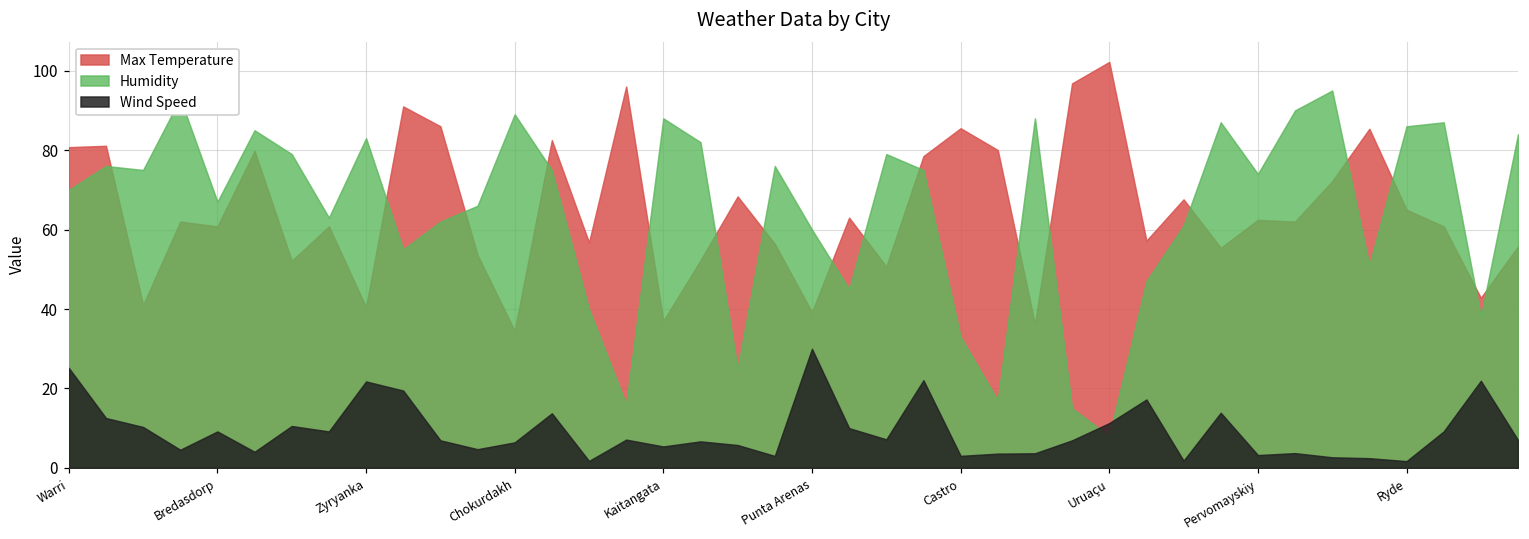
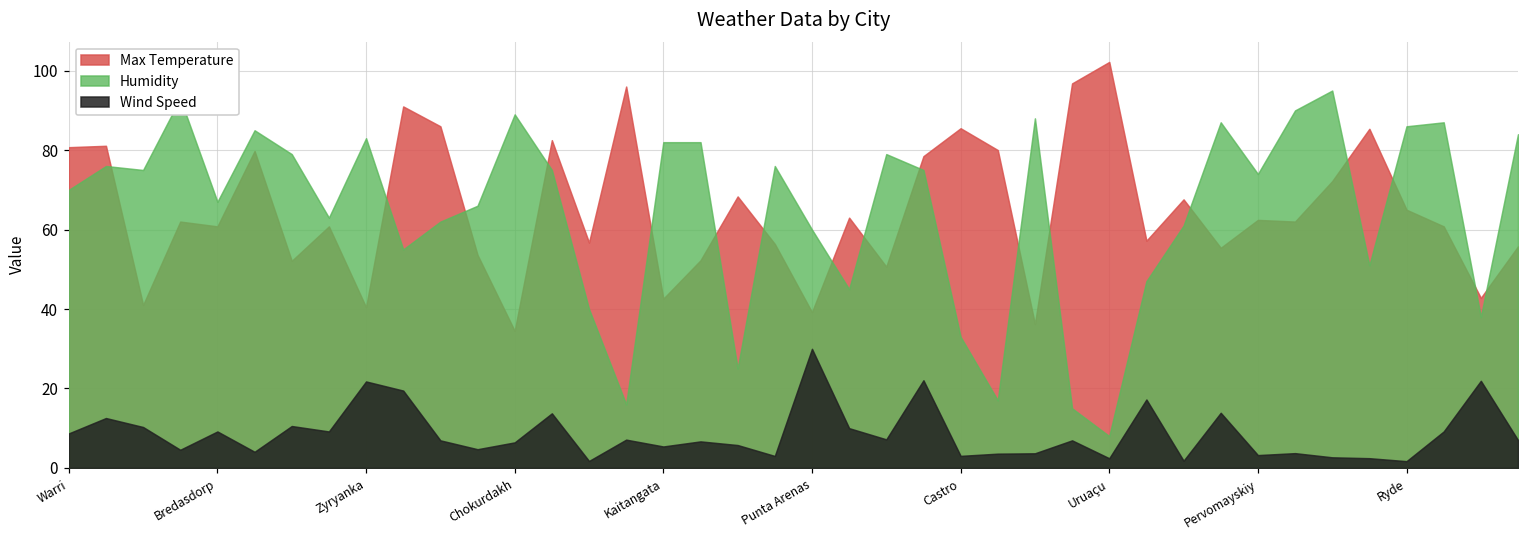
Wind Speed, Warri: 25 -> 9
Max Temperature, Kaitangata: 37 -> 43
Humidity, Kaitangata: 88 -> 82
Wind Speed, Uruaçu: 11 -> 2
